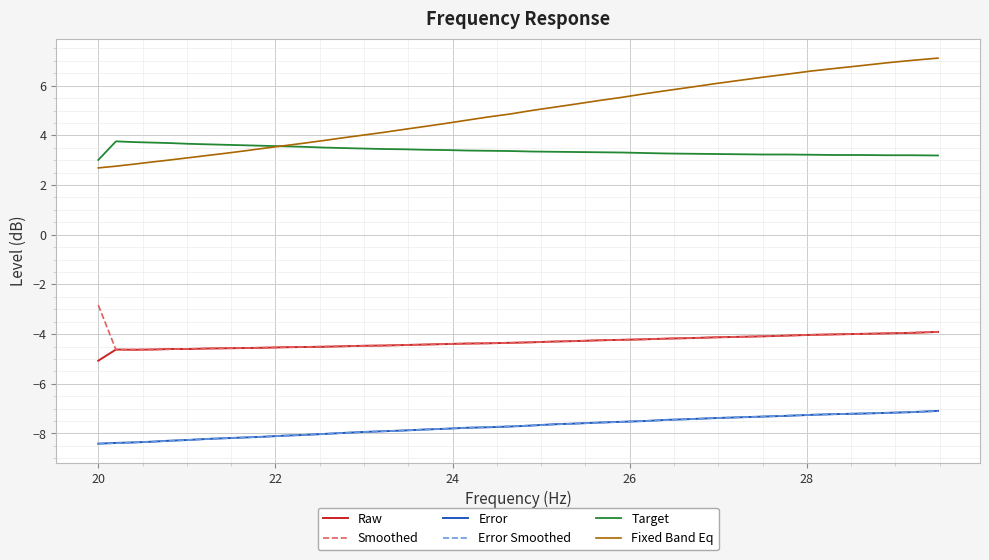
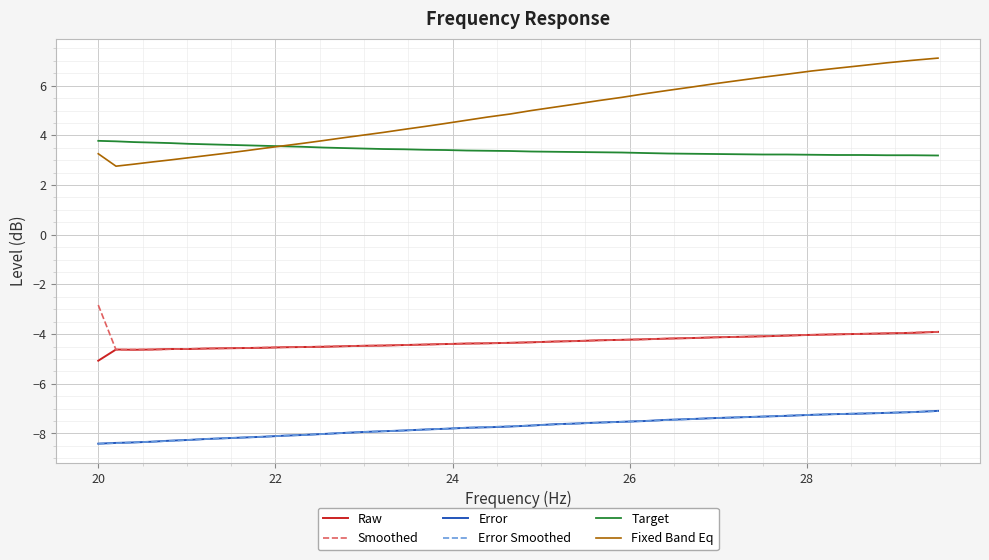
Target, 20: 3.0 -> 3.8
Fixed Band Eq, 20: 2.7 -> 3.3
